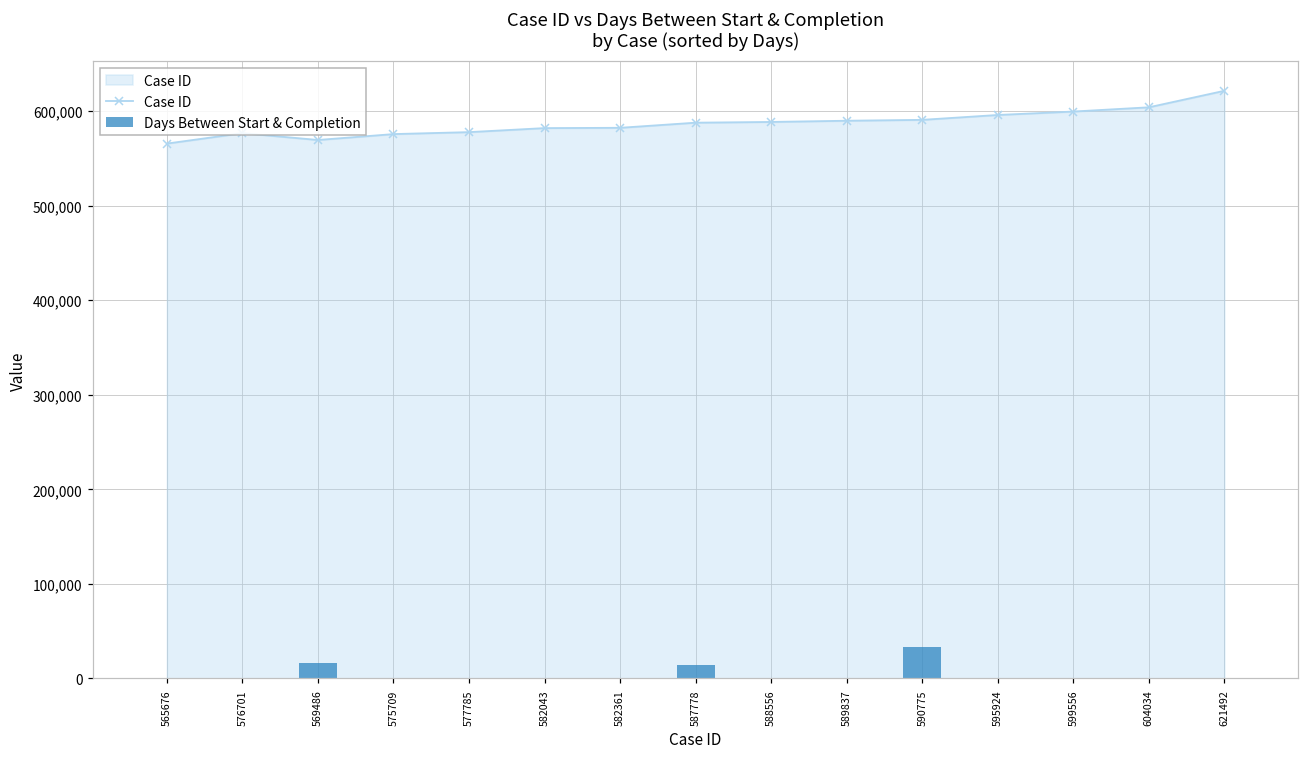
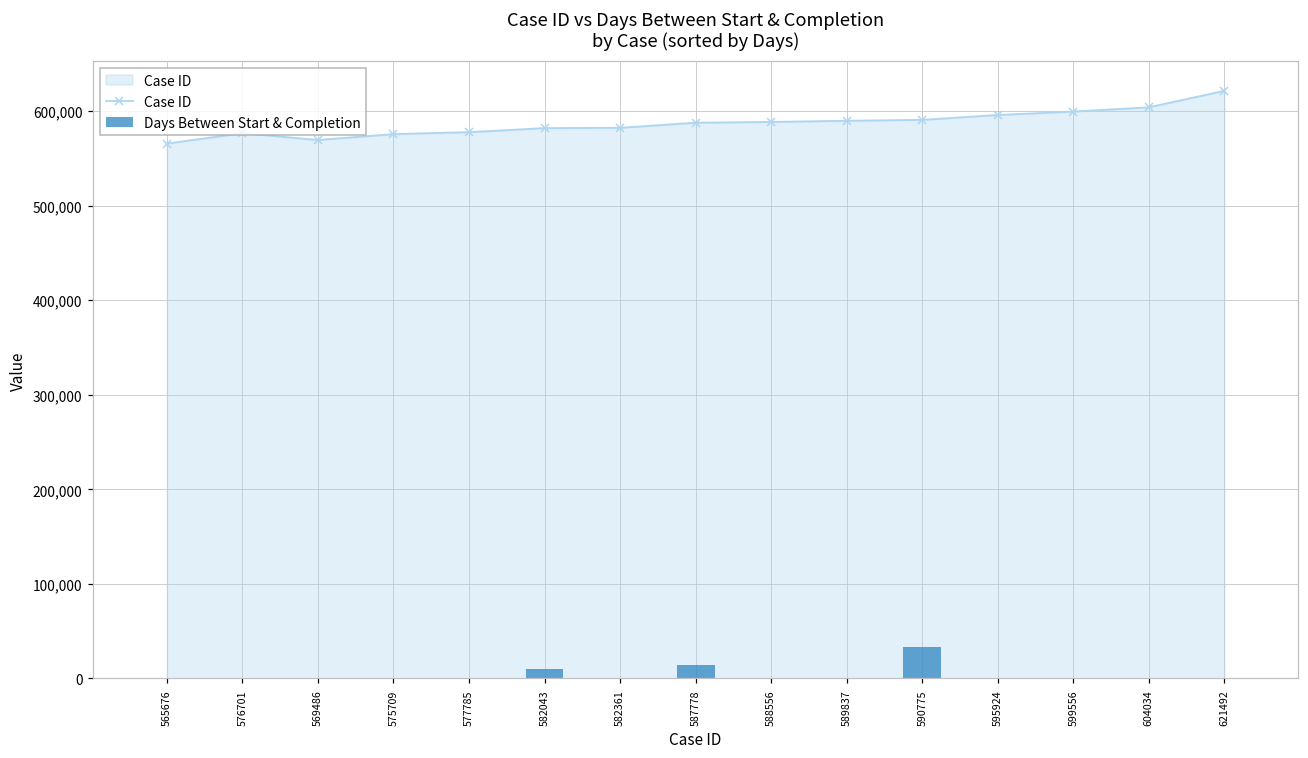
Days Between Start & Completion, 569486: 20,000 -> 0
Days Between Start & Completion, 582043: 0 -> 10,000
